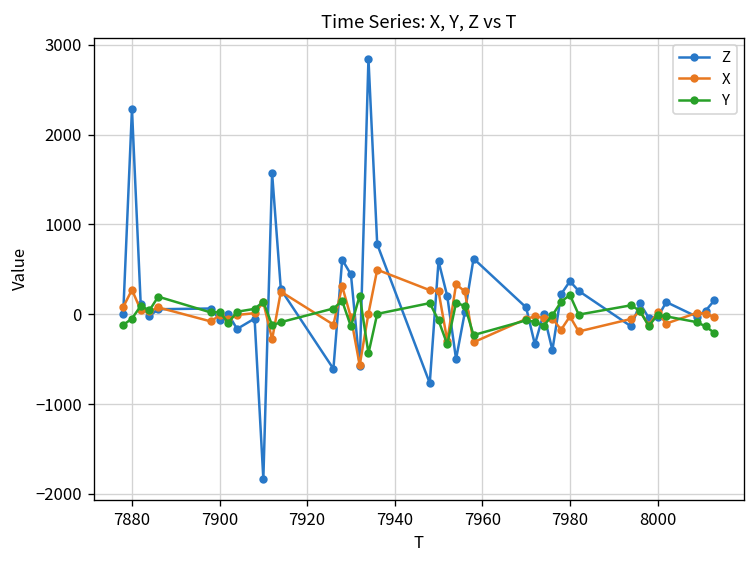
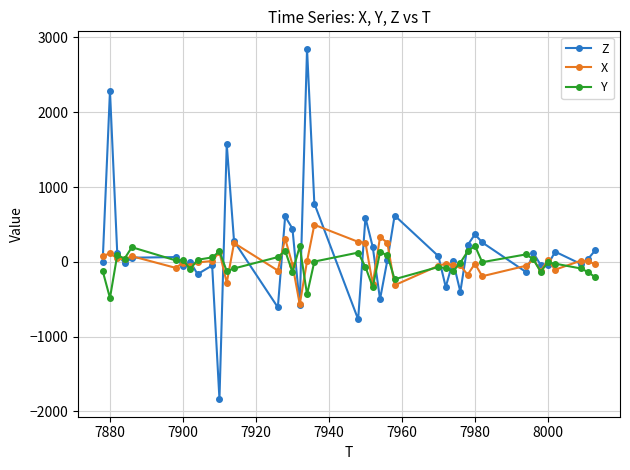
X, 7880: 300 -> 100
Y, 7880: 0 -> -500
